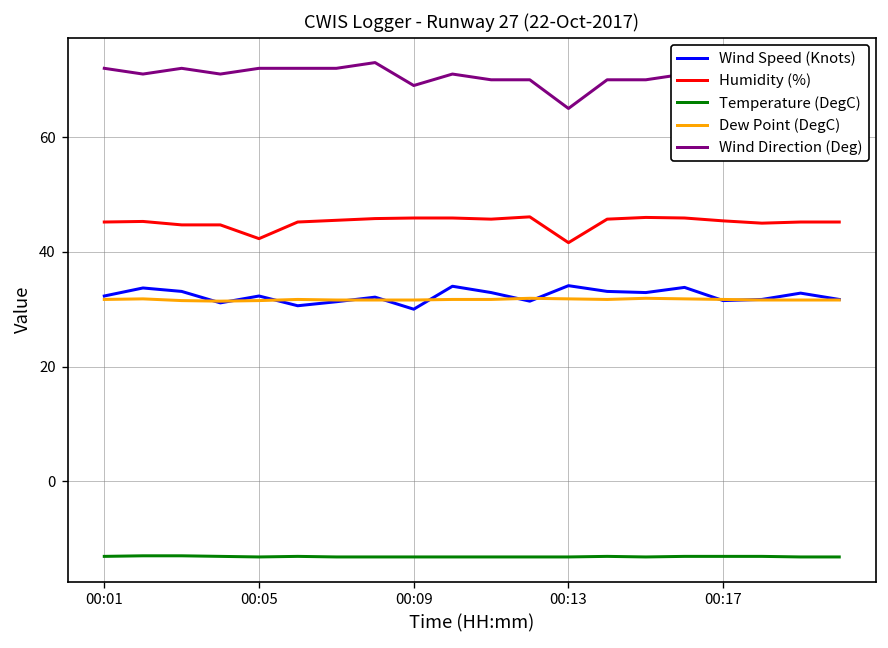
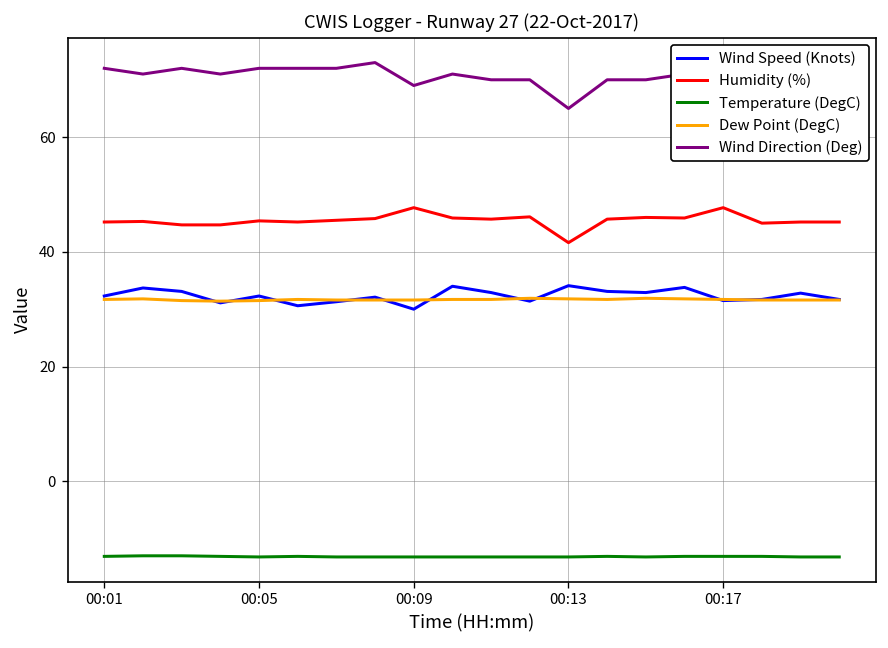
Humidity (%), 00:05: 42 -> 45
Humidity (%), 00:09: 46 -> 48
Humidity (%), 00:17: 45 -> 48
